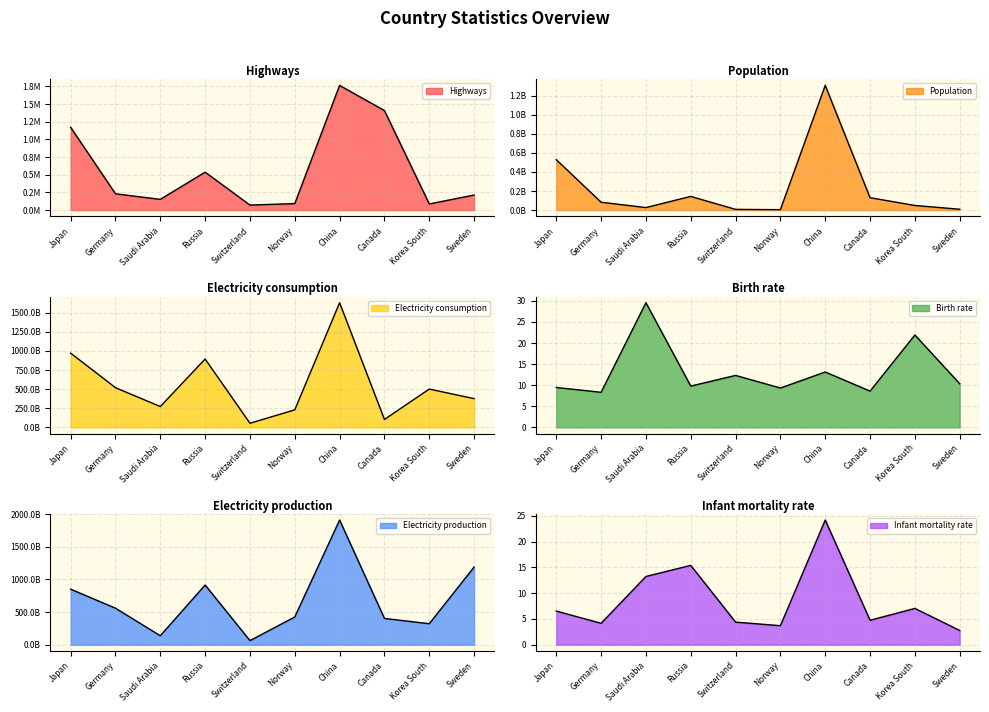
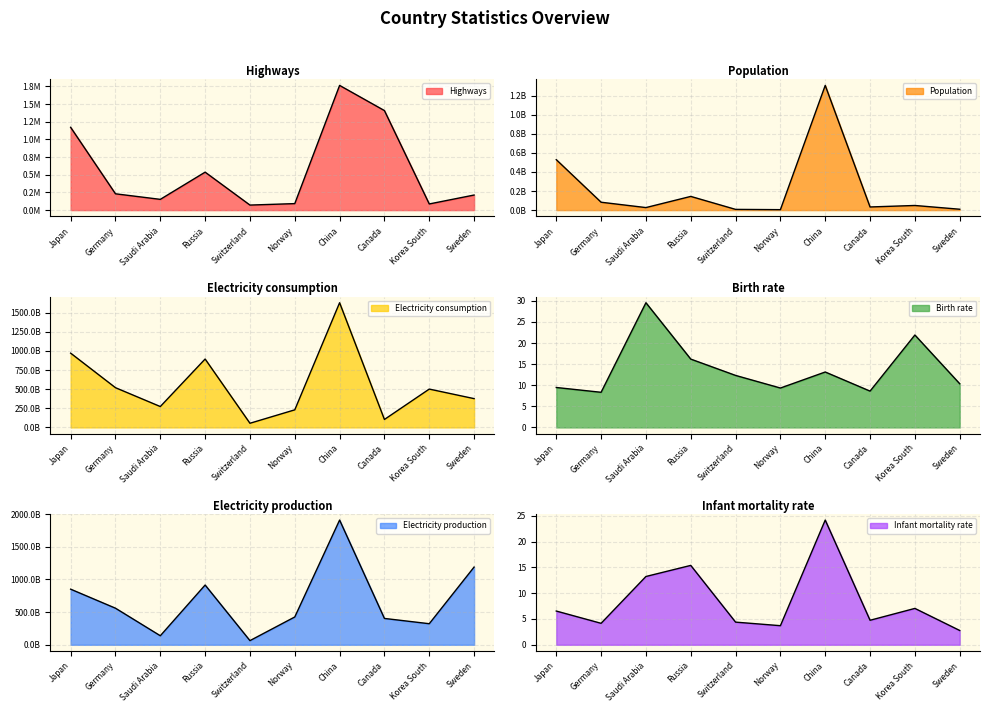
Population, Canada: 100000000 -> 0
Birth rate, Russia: 10 -> 16
